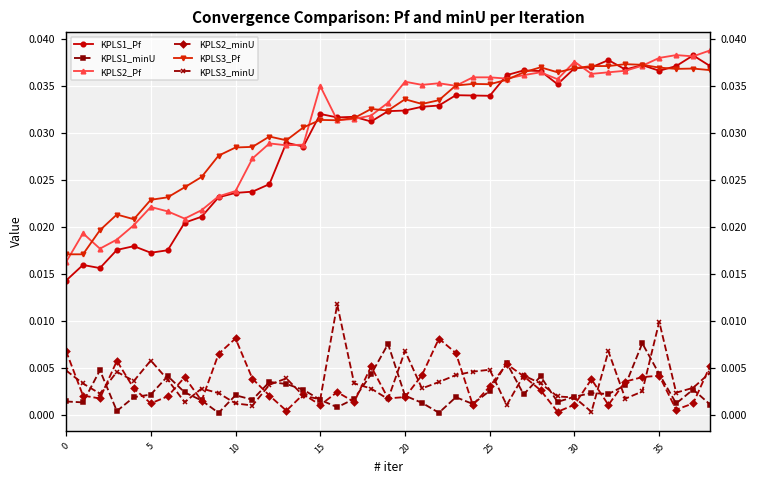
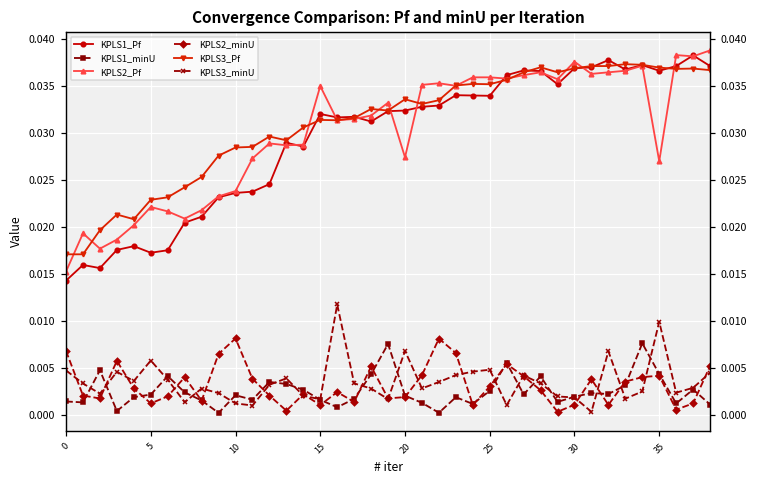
KPLS2_Pf, 0: 0.016 -> 0.015
KPLS2_Pf, 20: 0.035 -> 0.027
KPLS2_Pf, 35: 0.038 -> 0.027
